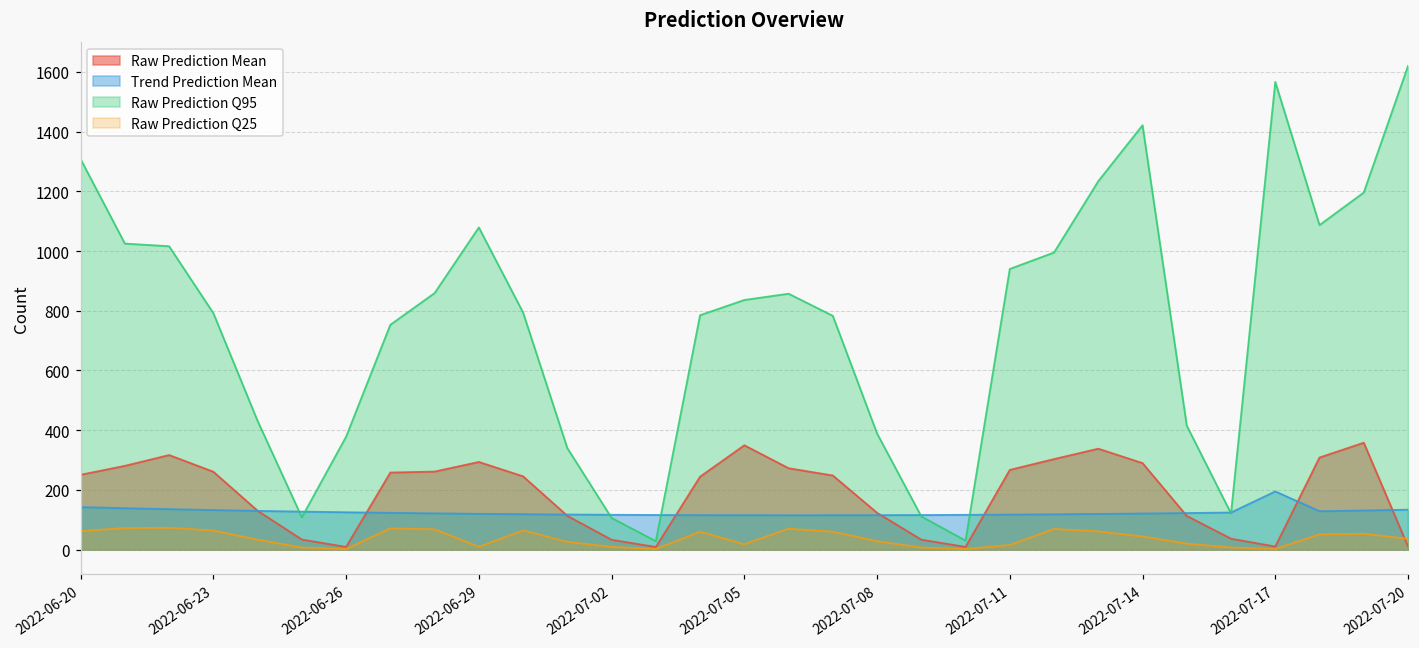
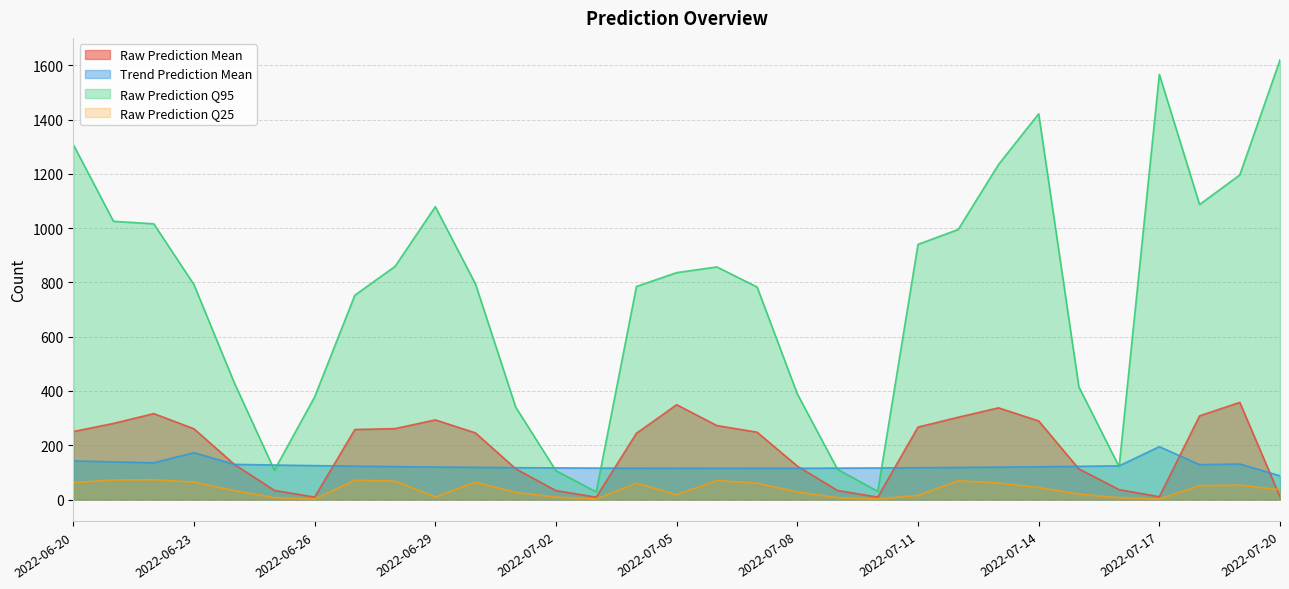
Trend Prediction Mean, 2022-06-23: 130 -> 170
Trend Prediction Mean, 2022-07-20: 130 -> 90
